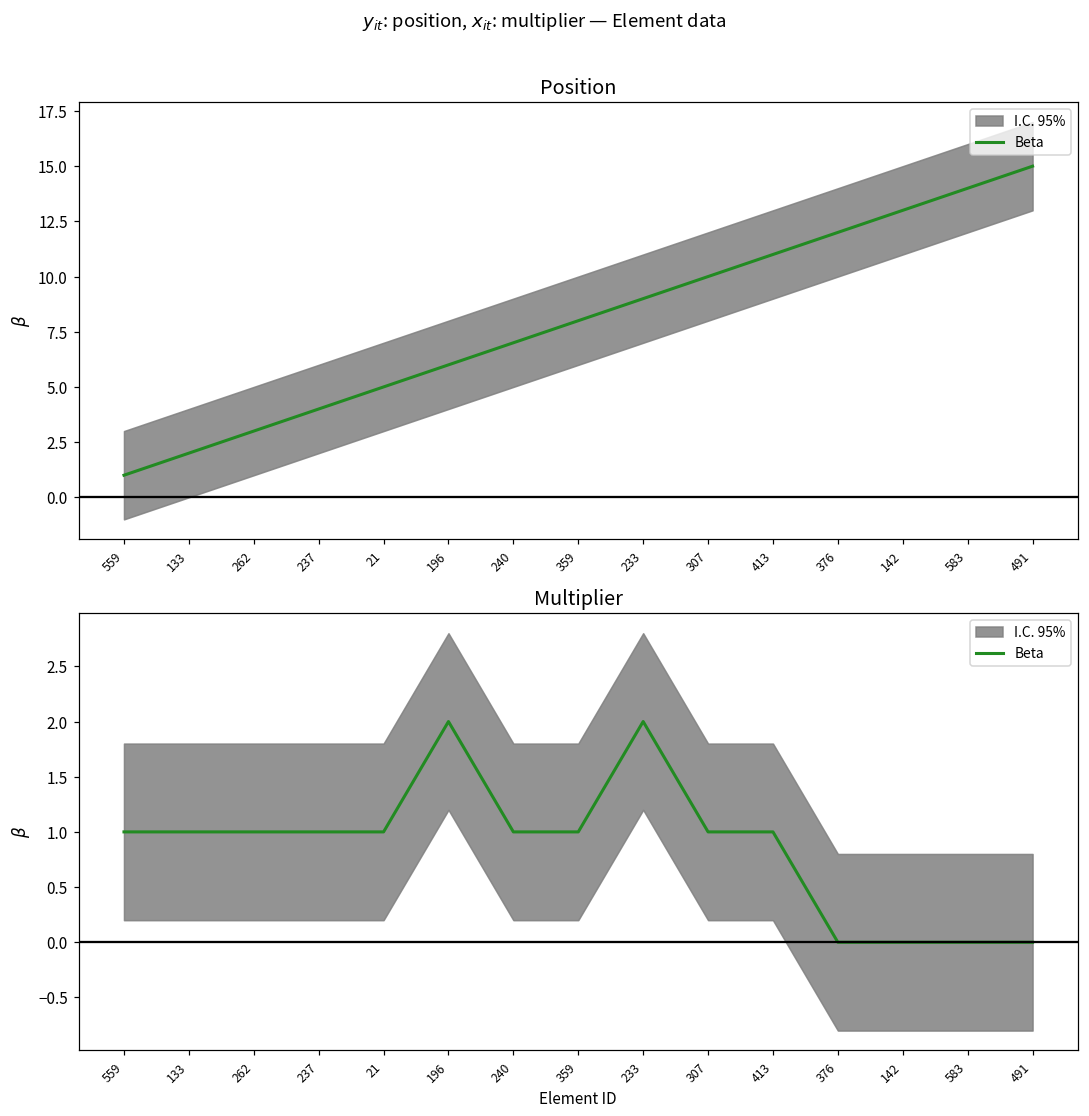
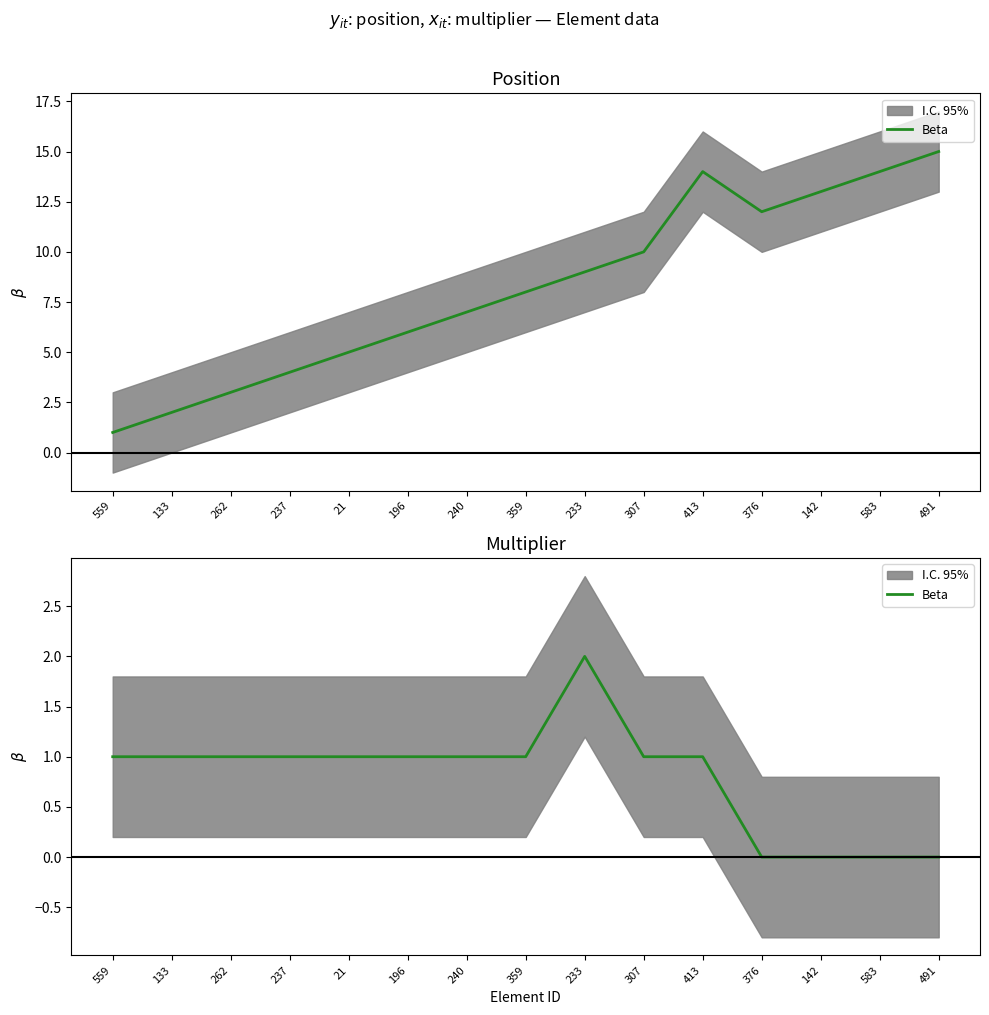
Position, Beta, 413: 11 -> 14
Multiplier, Beta, 196: 2 -> 1
